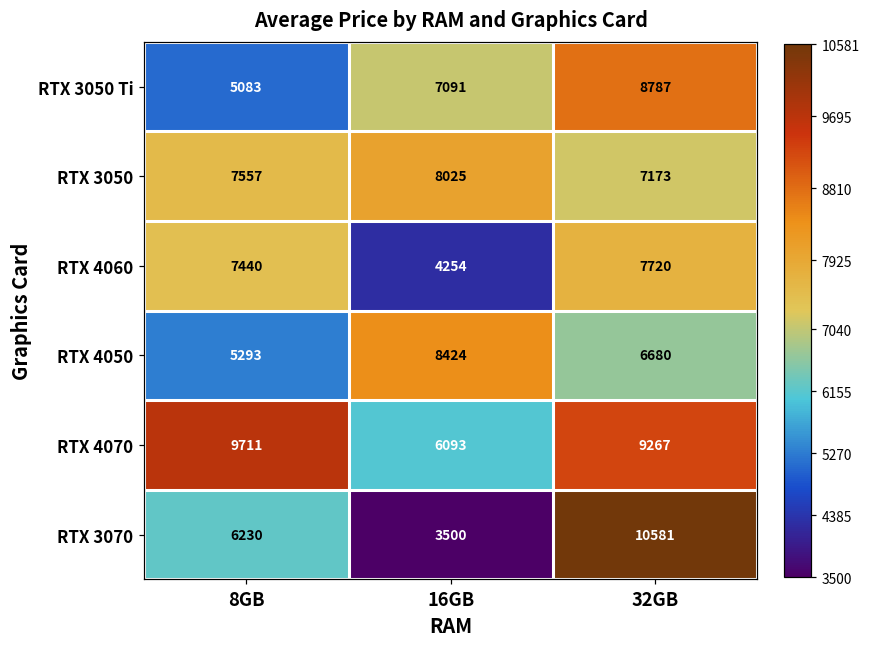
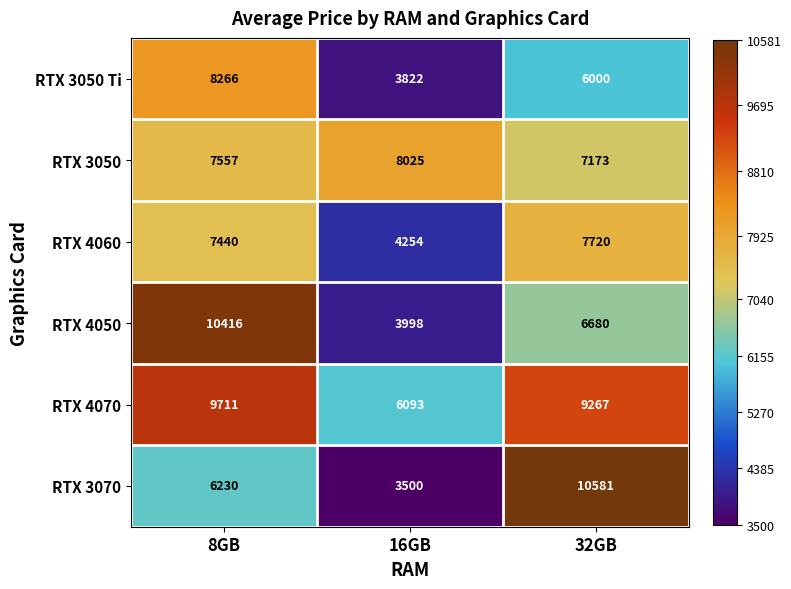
RTX 3050 Ti, 8GB: 5083 -> 8266
RTX 3050 Ti, 16GB: 7091 -> 3822
RTX 3050 Ti, 32GB: 8787 -> 6000
RTX 4050, 8GB: 5293 -> 10416
RTX 4050, 16GB: 8424 -> 3998
